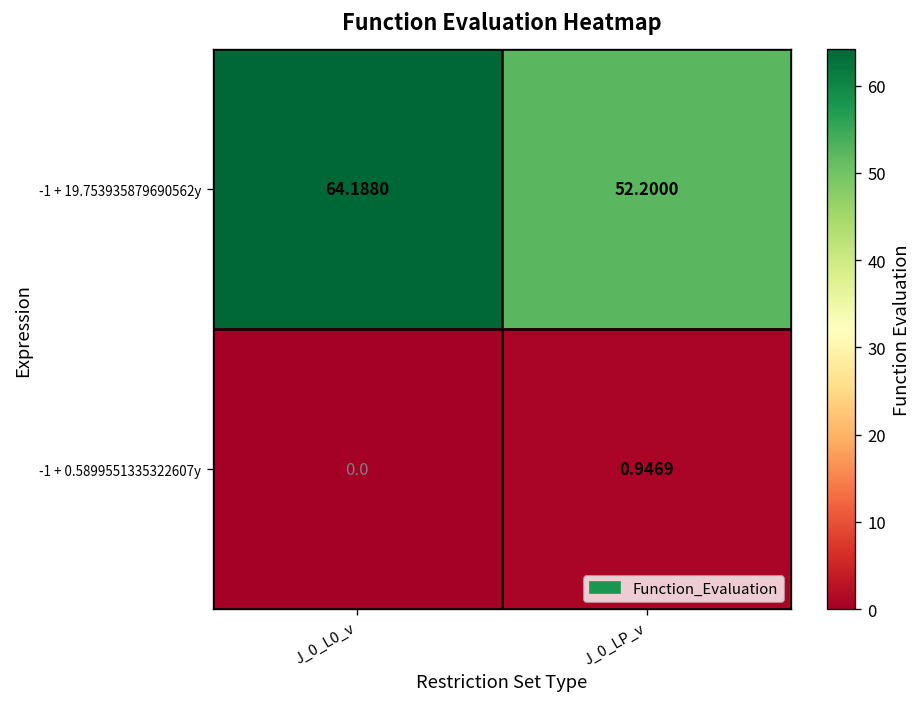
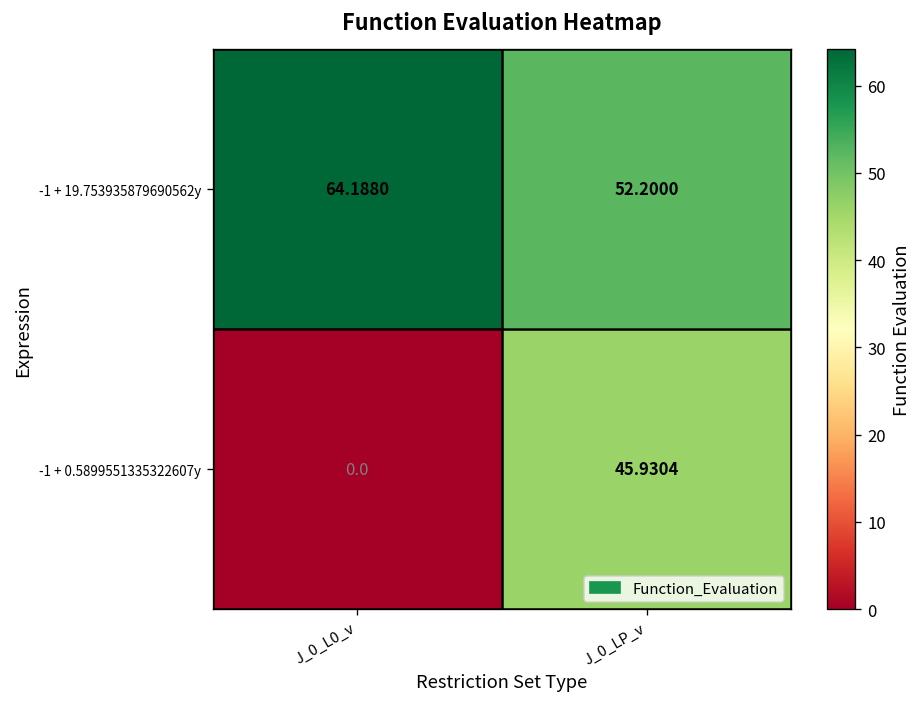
-1 + 0.5899551335322607y, J_0_LP_v: 0.9469 -> 45.9304
